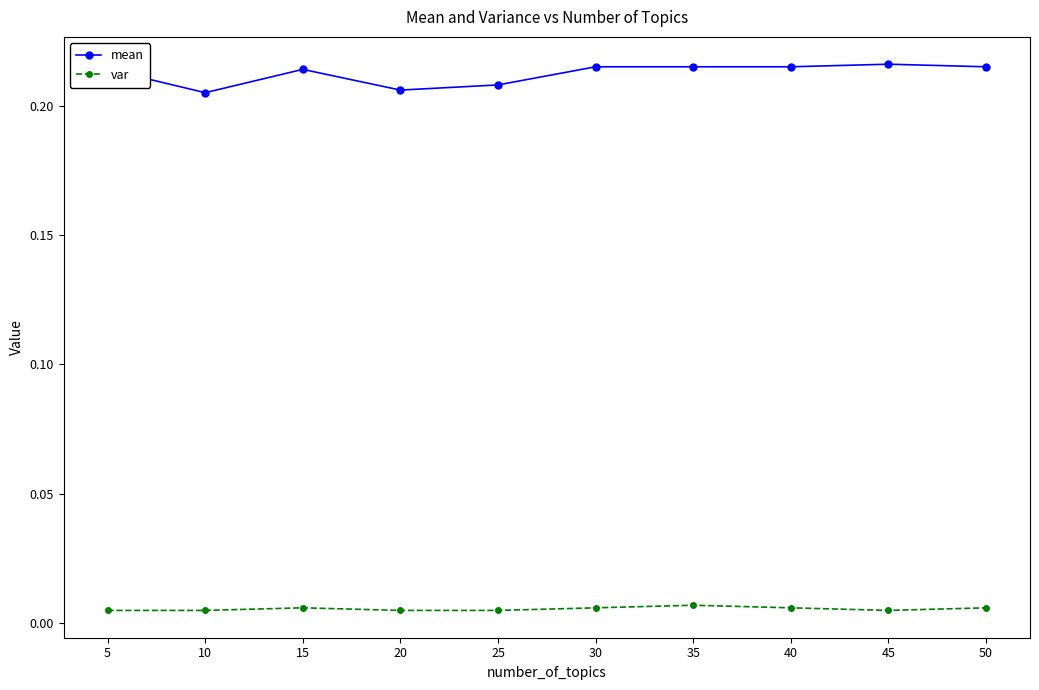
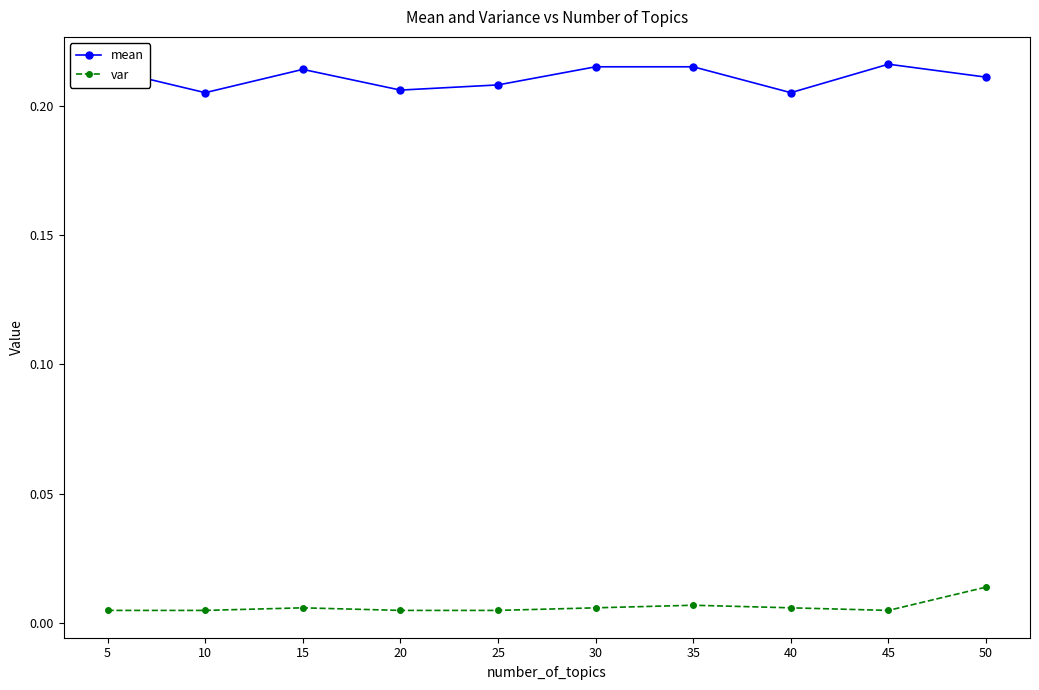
mean, 40: 0.215 -> 0.205
mean, 50: 0.215 -> 0.211
var, 50: 0.006 -> 0.014
